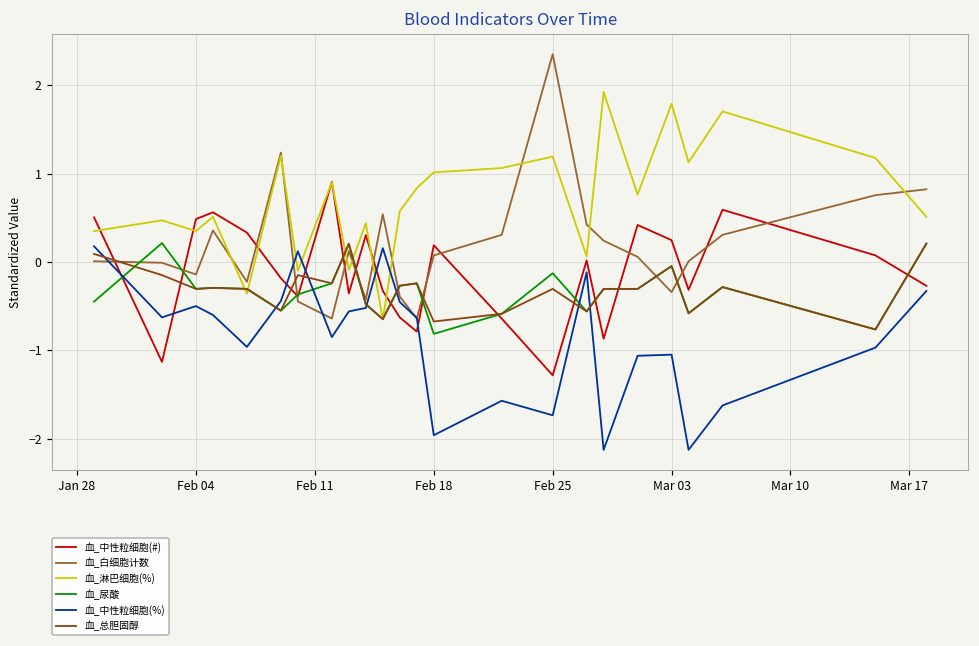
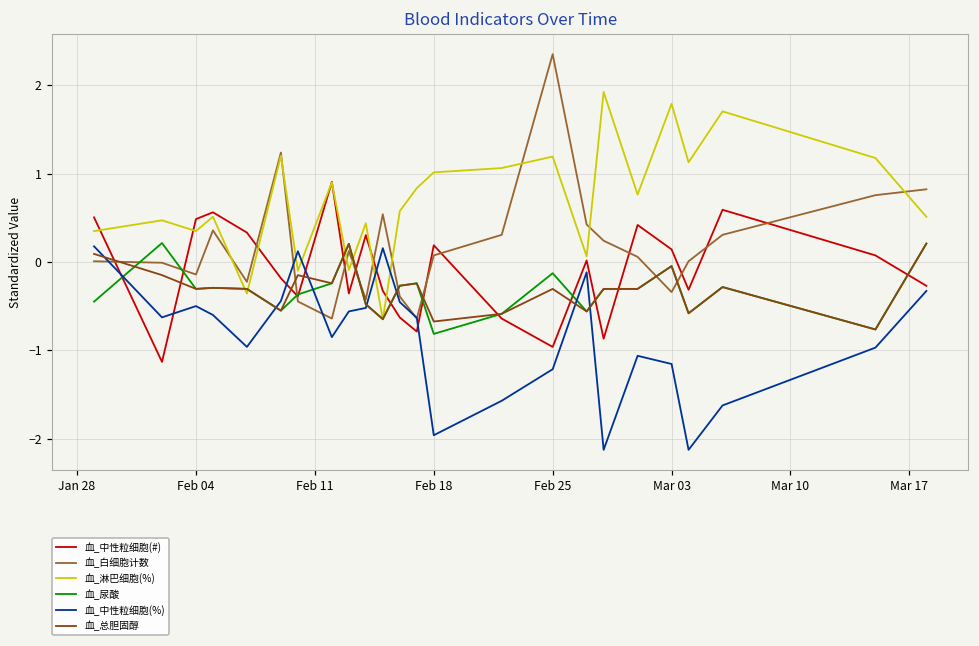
血_中性粒细胞(#), Feb 25: -1.3 -> -1.0
血_中性粒细胞(%), Feb 25: -1.7 -> -1.2
血_中性粒细胞(#), Mar 03: 0.2 -> 0.1
血_中性粒细胞(%), Mar 03: -1.0 -> -1.2
